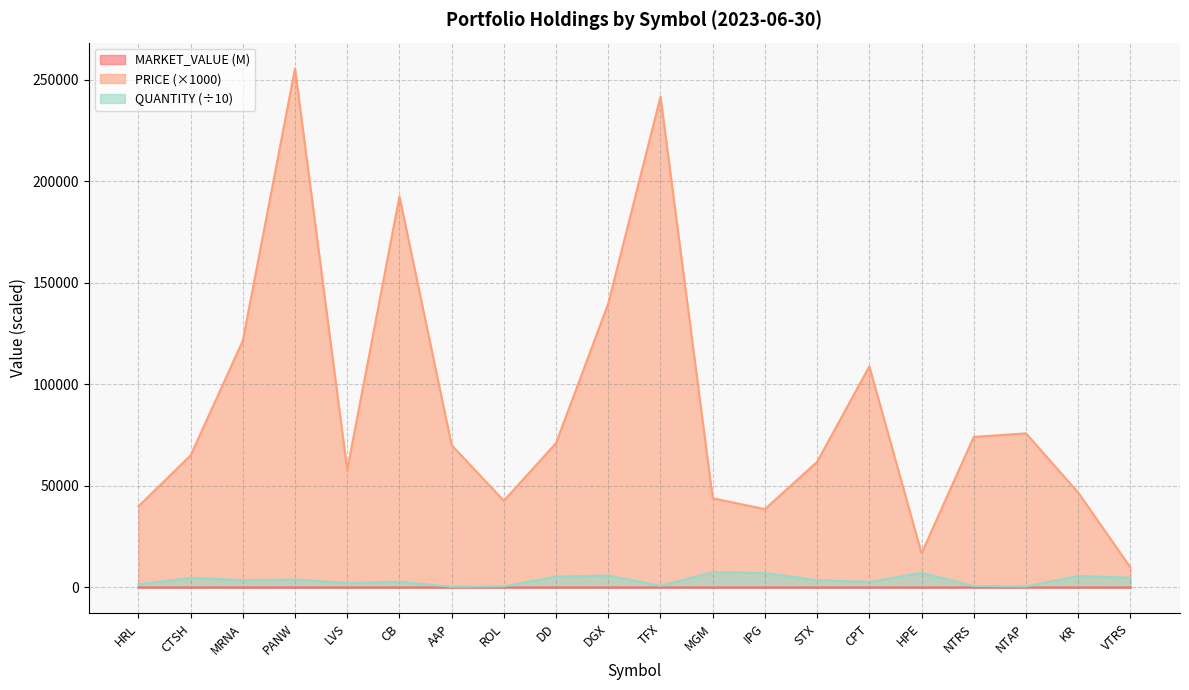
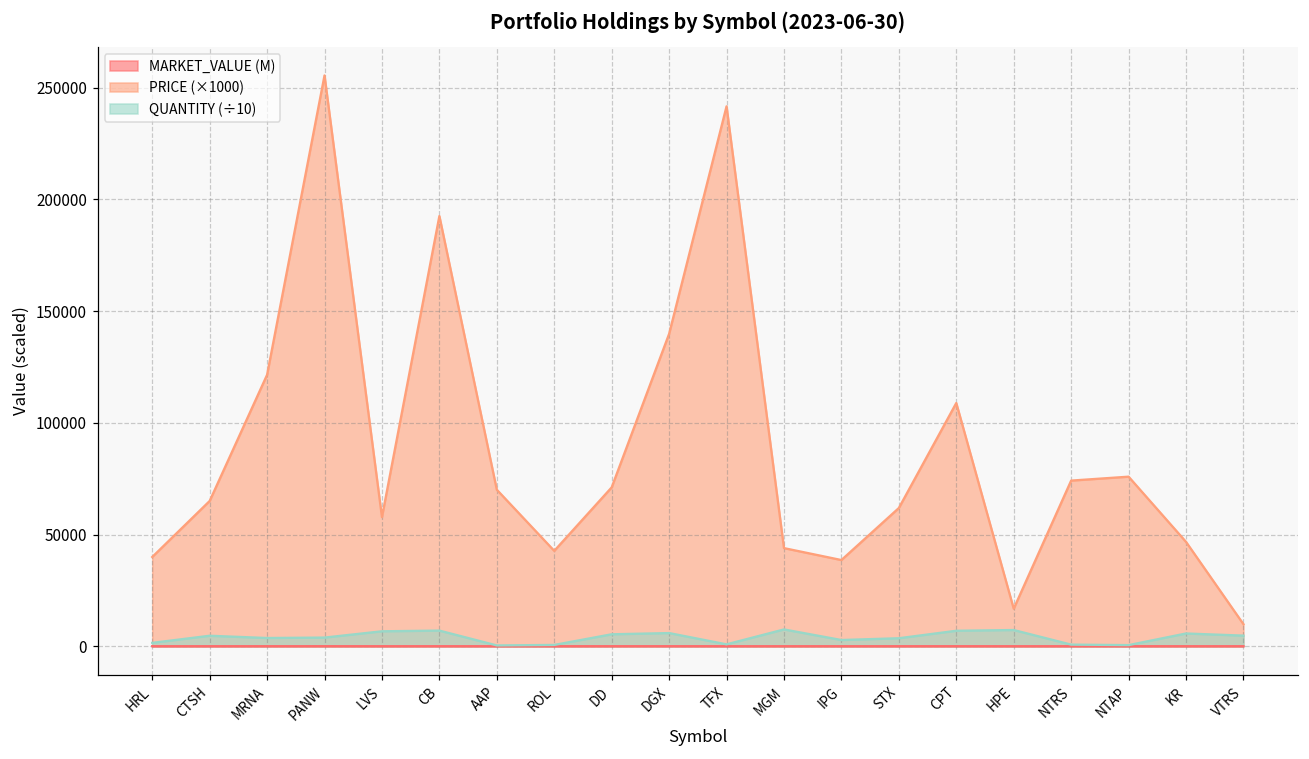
QUANTITY (÷10), LVS: 2000 -> 7000
QUANTITY (÷10), CB: 3000 -> 7000
QUANTITY (÷10), IPG: 7000 -> 3000
QUANTITY (÷10), CPT: 3000 -> 7000
